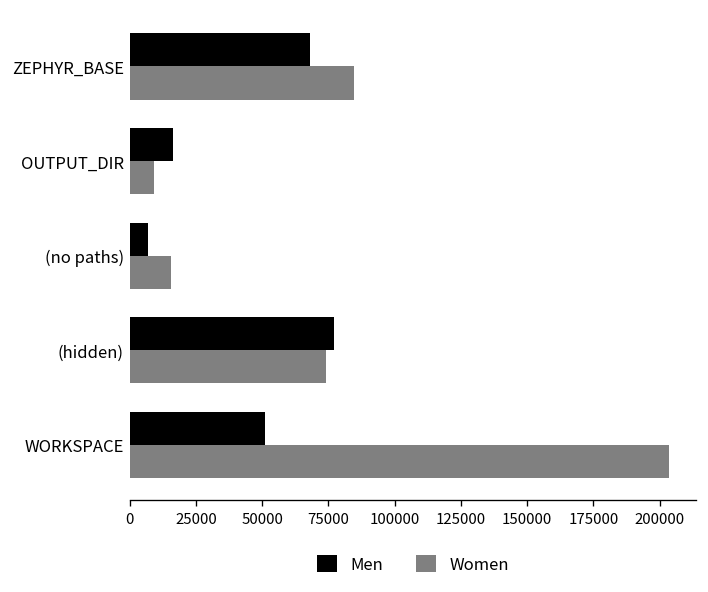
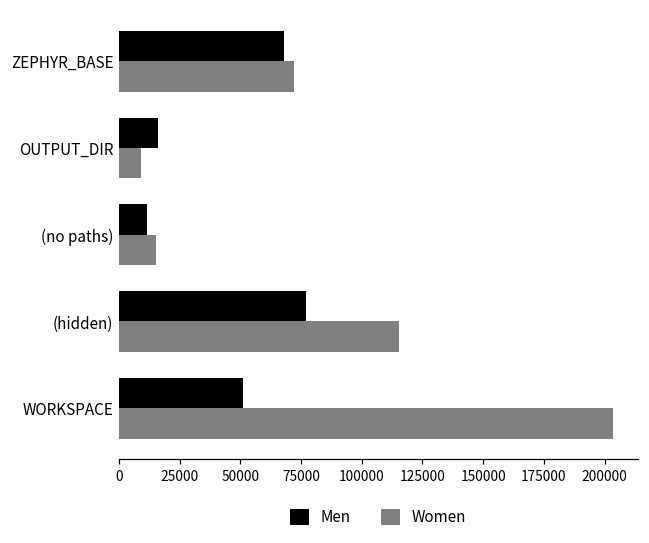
Women, ZEPHYR_BASE: 85000 -> 72000
Men, (no paths): 7000 -> 12000
Women, (hidden): 74000 -> 115000
